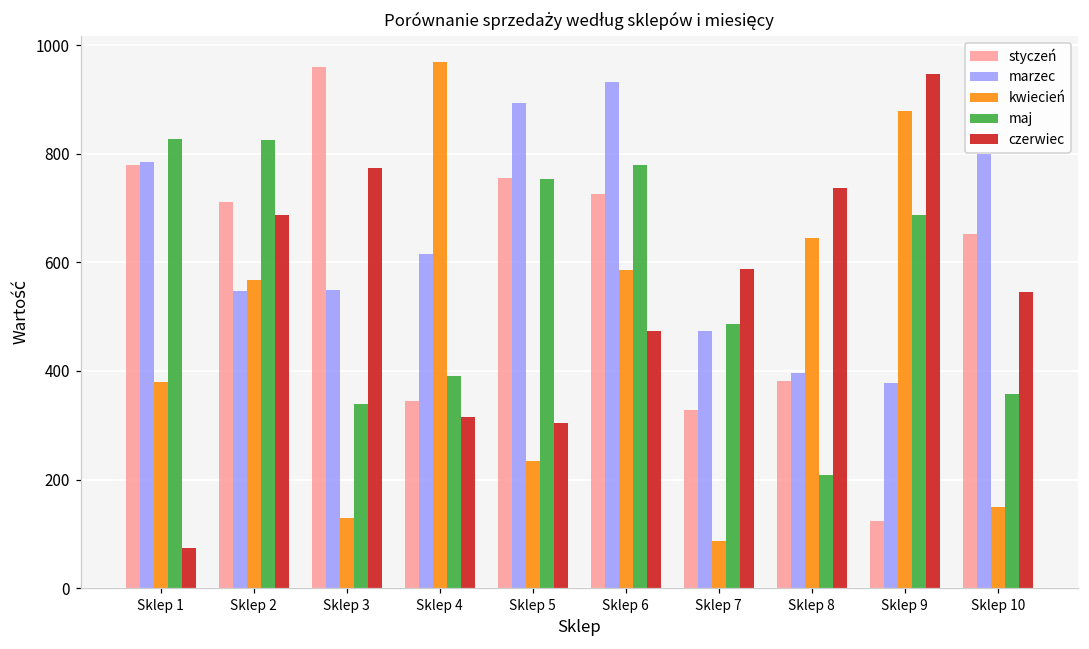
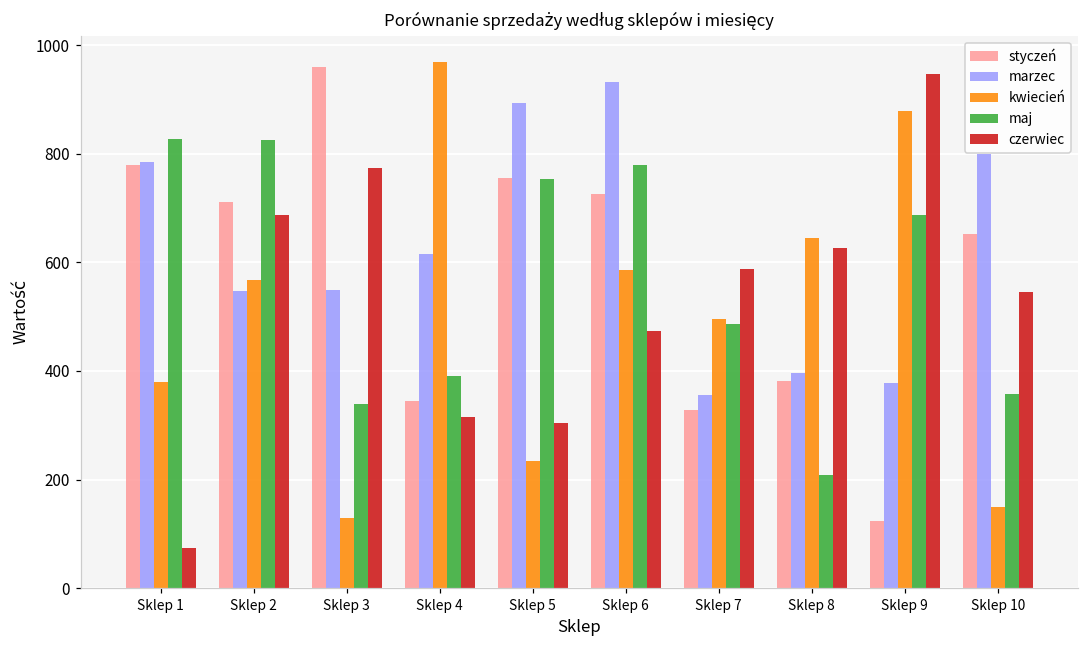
marzec, Sklep 7: 470 -> 360
kwiecień, Sklep 7: 90 -> 500
czerwiec, Sklep 8: 740 -> 630
